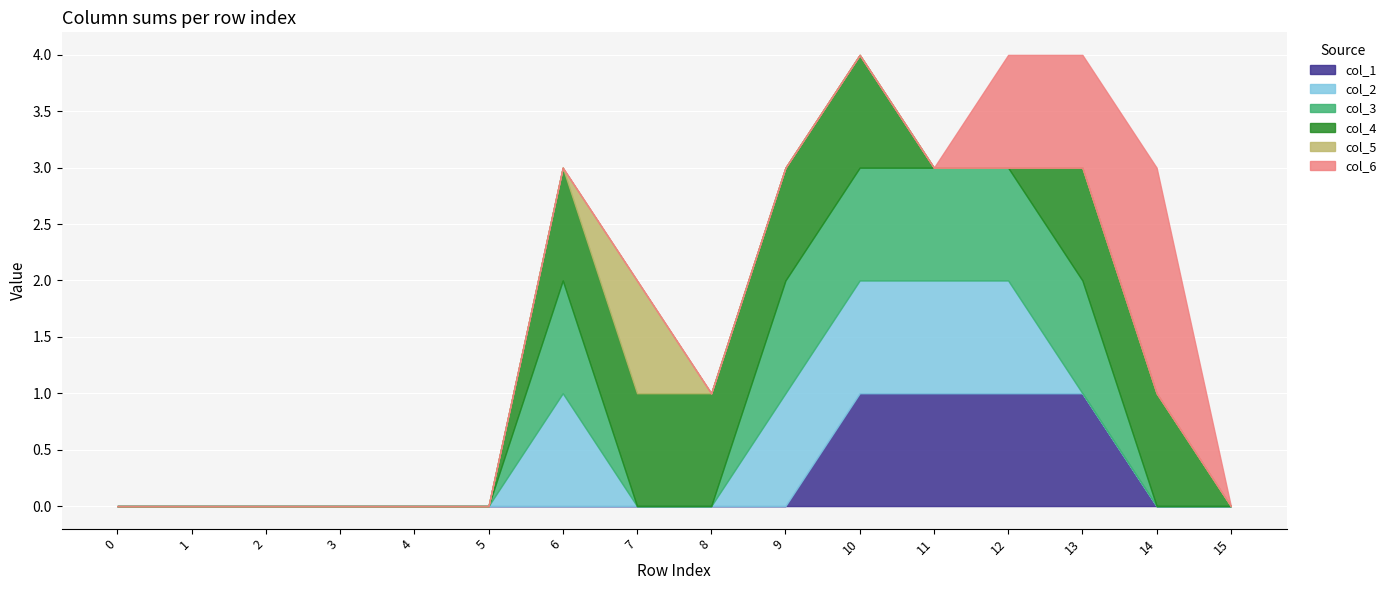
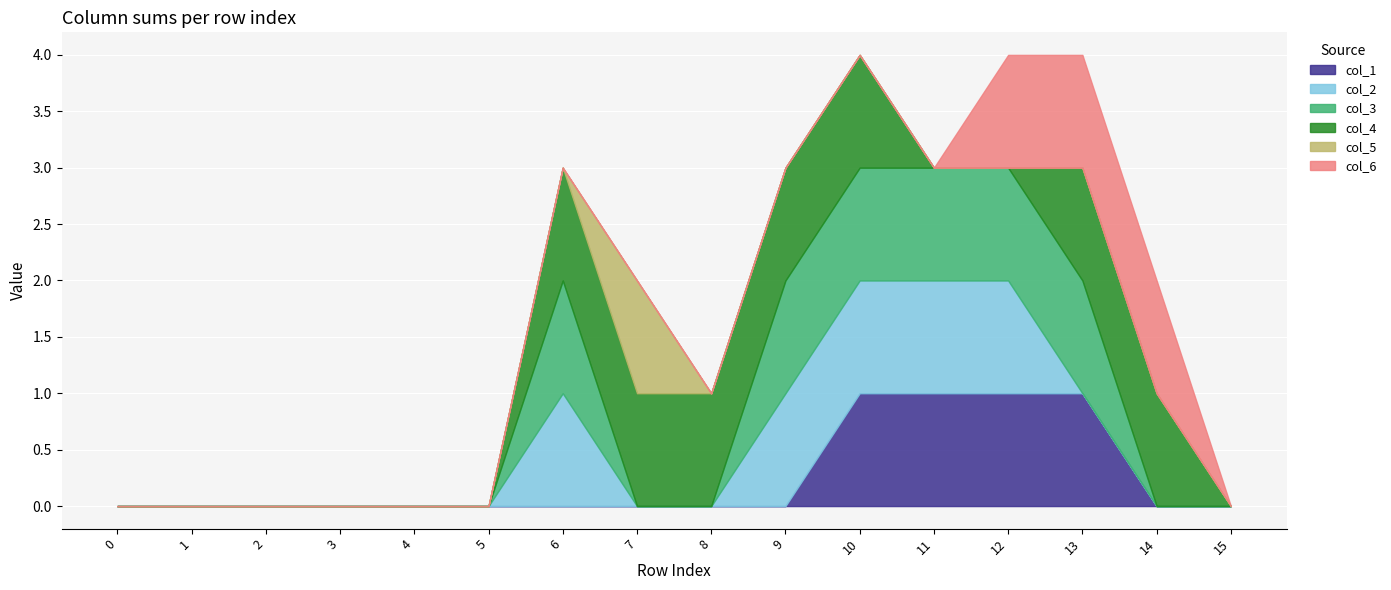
col_6, 14: 2 -> 1
